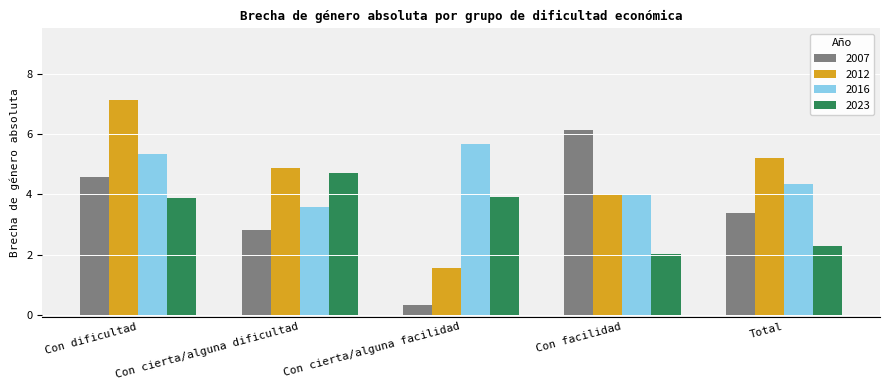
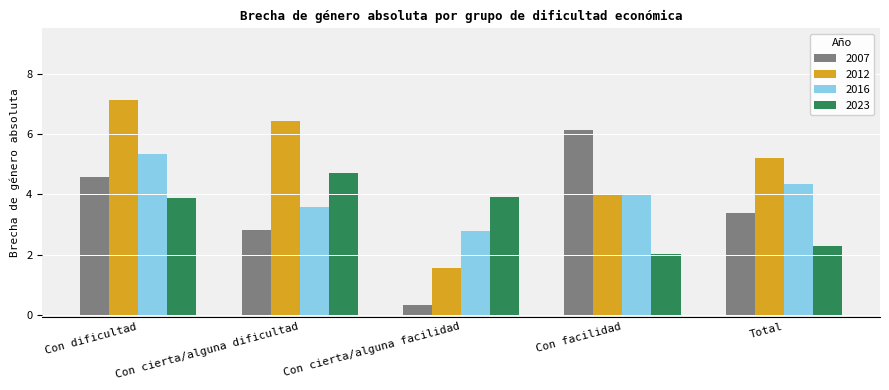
2012, Con cierta/alguna dificultad: 4.9 -> 6.4
2016, Con cierta/alguna facilidad: 5.7 -> 2.8
